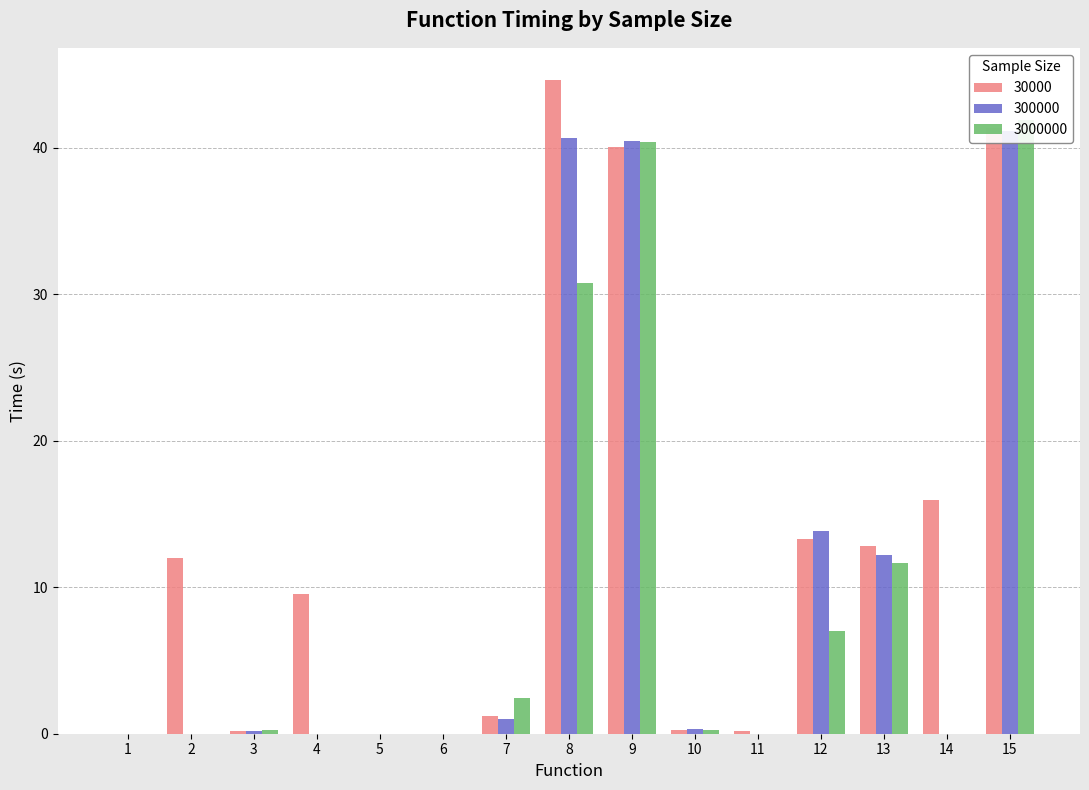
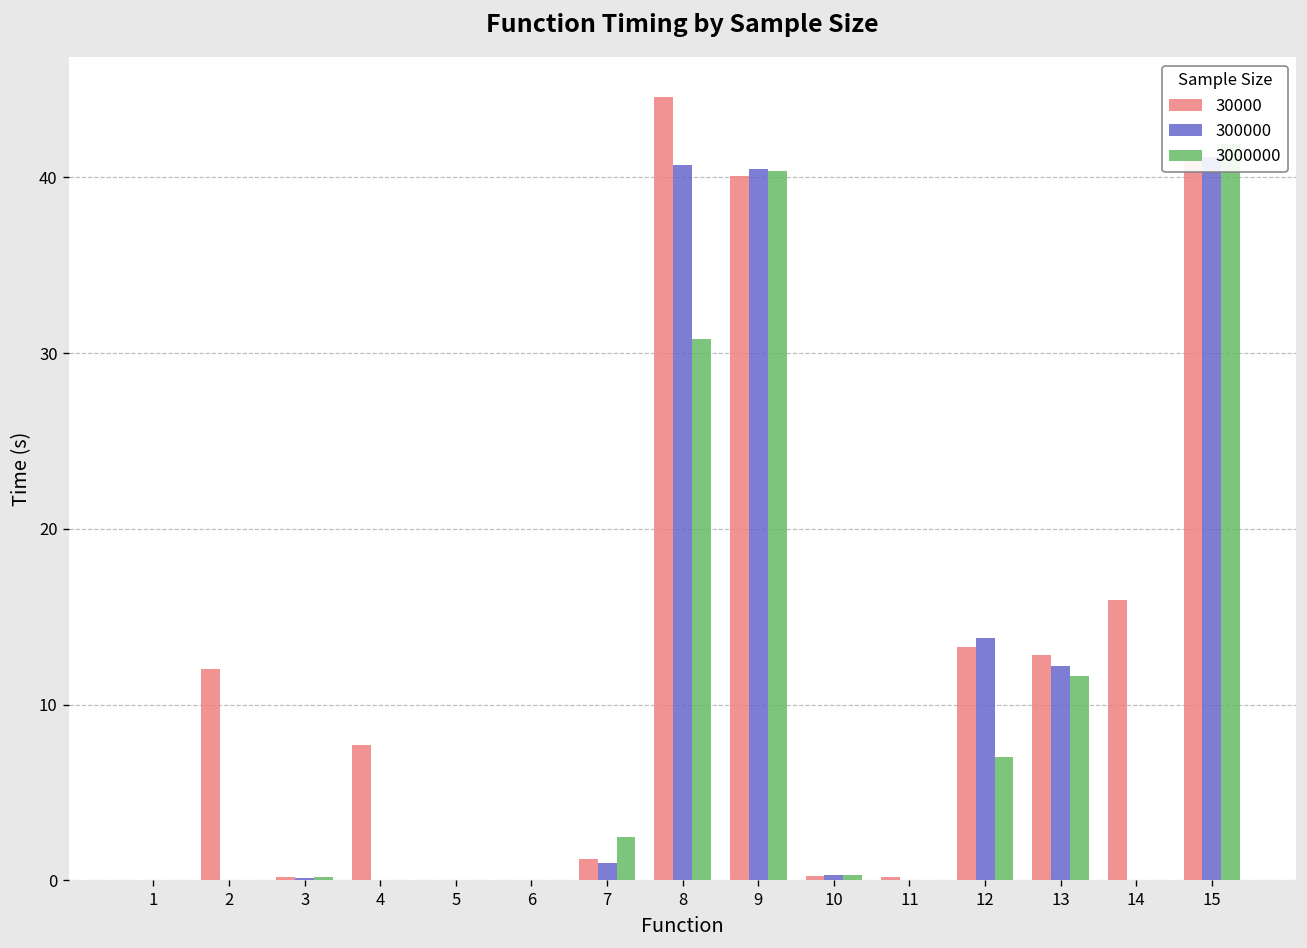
30000, 4: 9.6 -> 7.7
